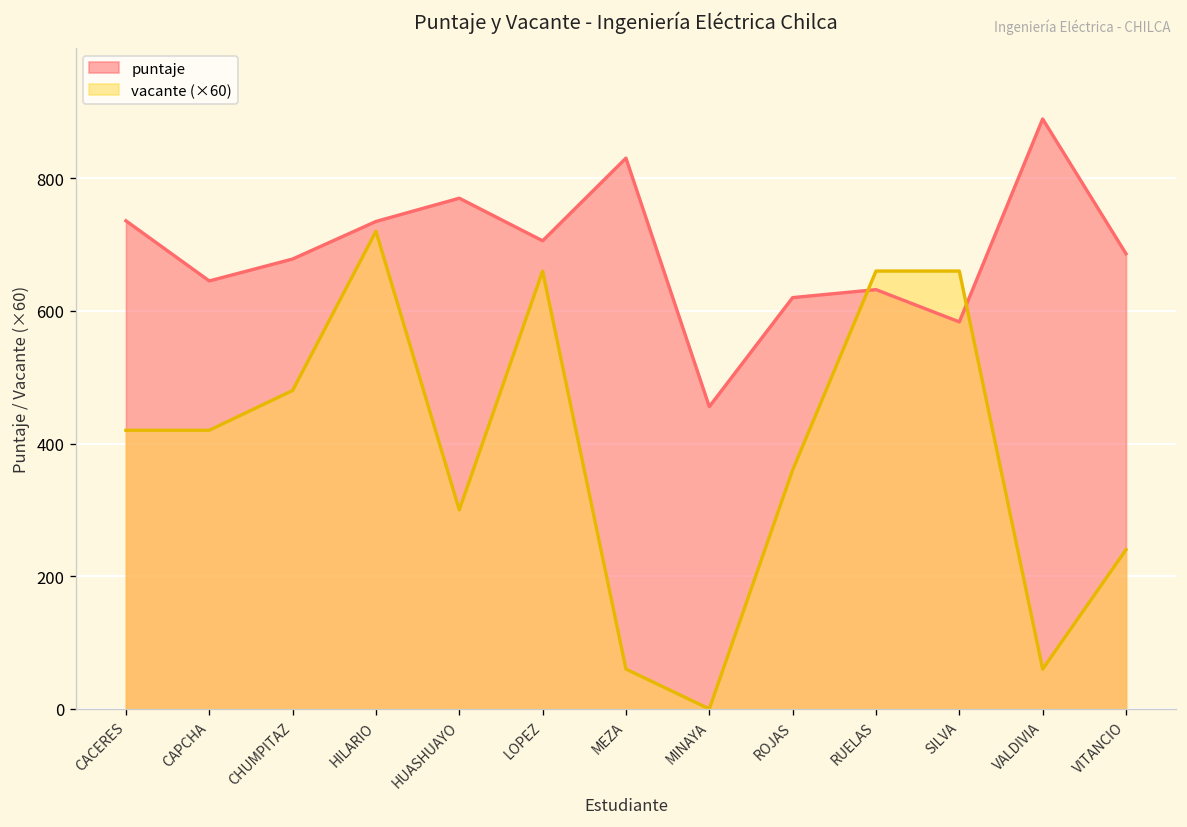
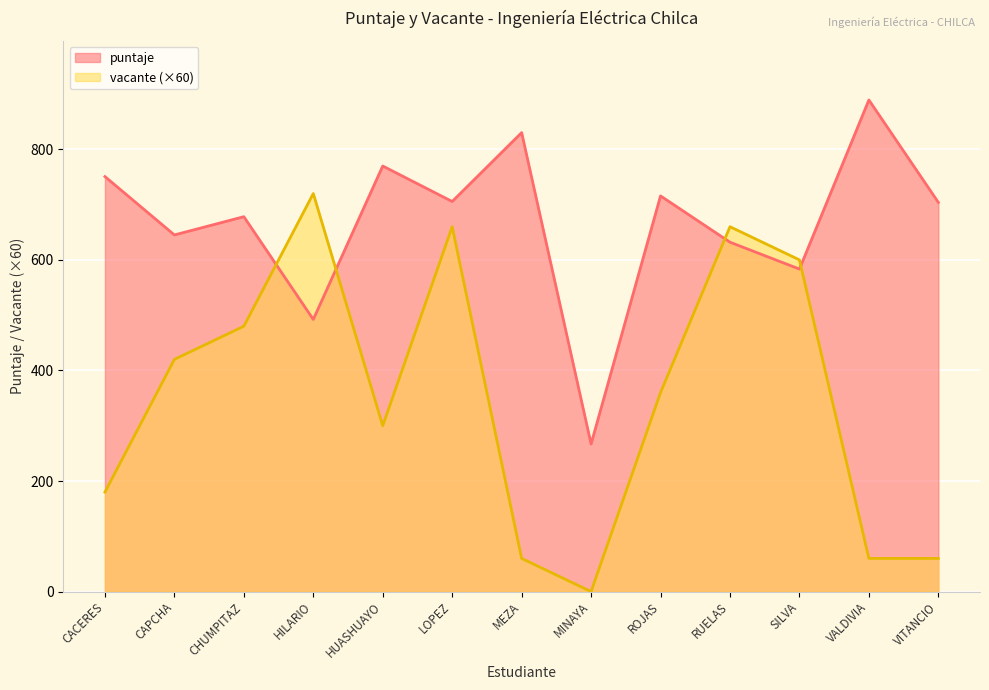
puntaje, CACERES: 740 -> 750
vacante (×60), CACERES: 420 -> 180
puntaje, HILARIO: 730 -> 490
puntaje, MINAYA: 460 -> 270
puntaje, ROJAS: 620 -> 720
vacante (×60), SILVA: 660 -> 600
puntaje, VITANCIO: 690 -> 700
vacante (×60), VITANCIO: 240 -> 60
